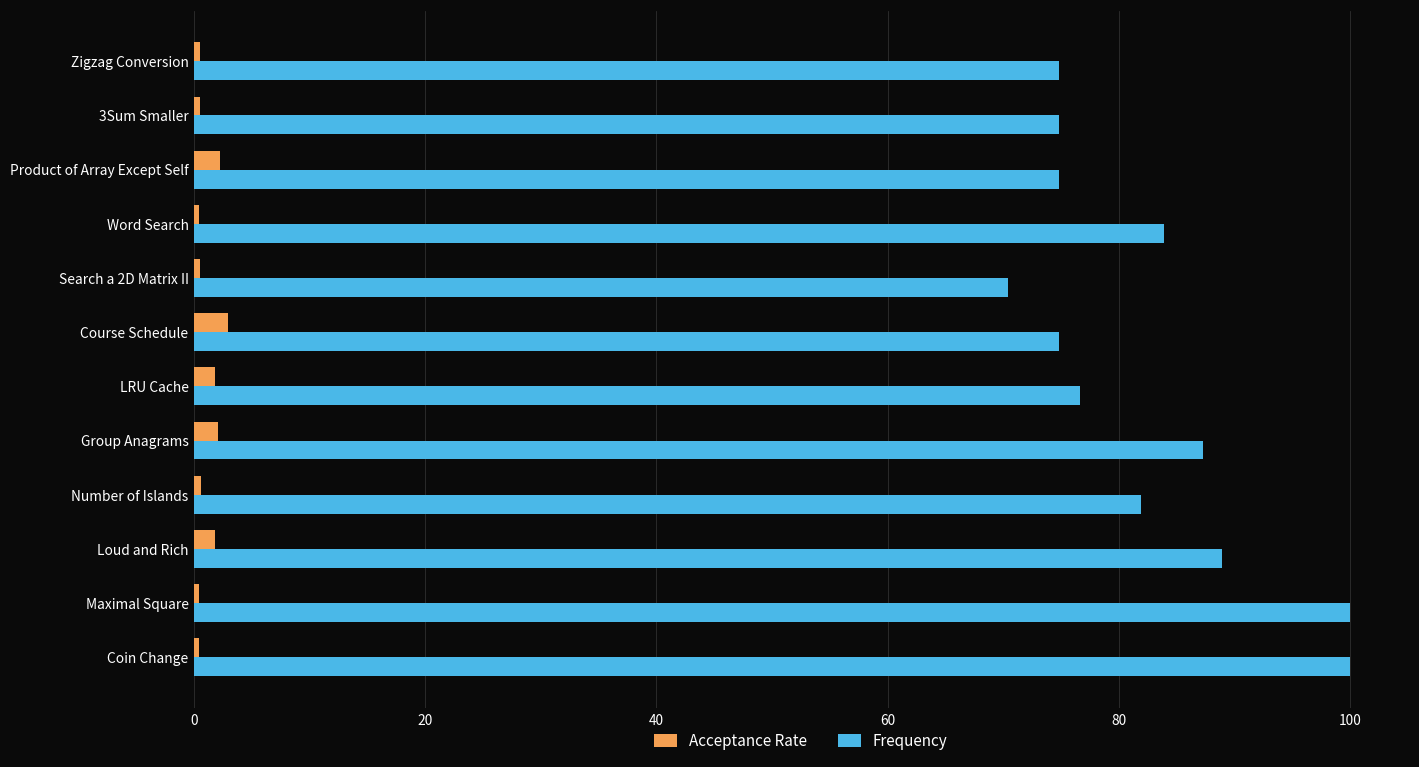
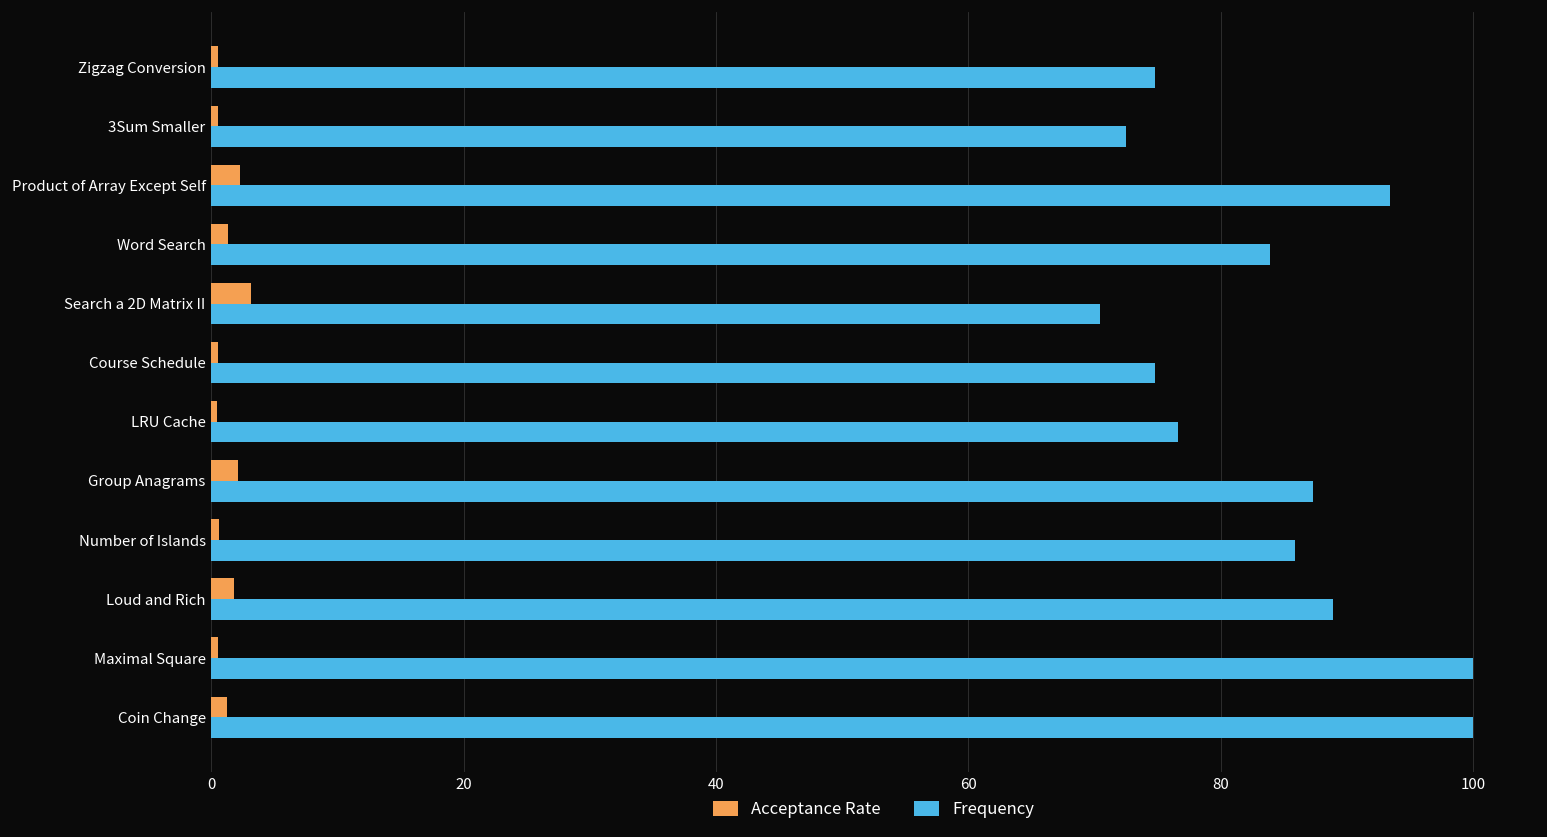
Frequency, 3Sum Smaller: 74.8 -> 72.5
Frequency, Product of Array Except Self: 74.8 -> 93.4
Acceptance Rate, Word Search: 0.4 -> 1.3
Acceptance Rate, Search a 2D Matrix II: 0.5 -> 3.1
Acceptance Rate, Course Schedule: 3.0 -> 0.5
Acceptance Rate, LRU Cache: 1.8 -> 0.4
Frequency, Number of Islands: 81.9 -> 85.9
Acceptance Rate, Coin Change: 0.5 -> 1.2
